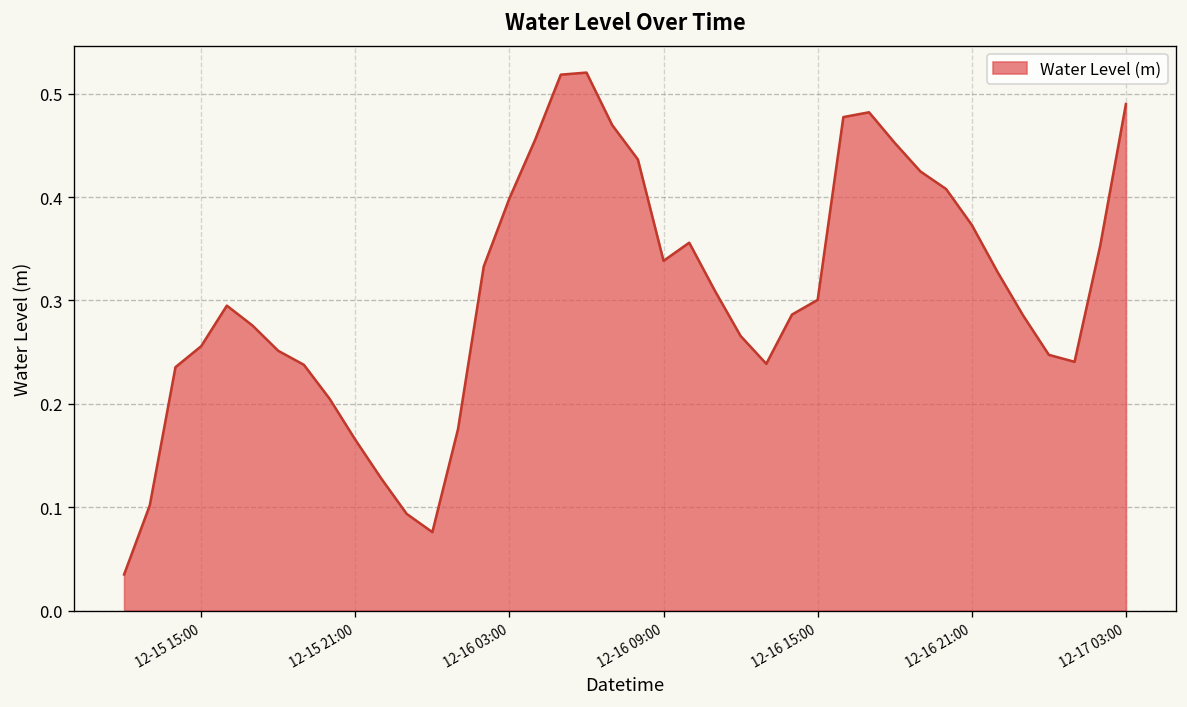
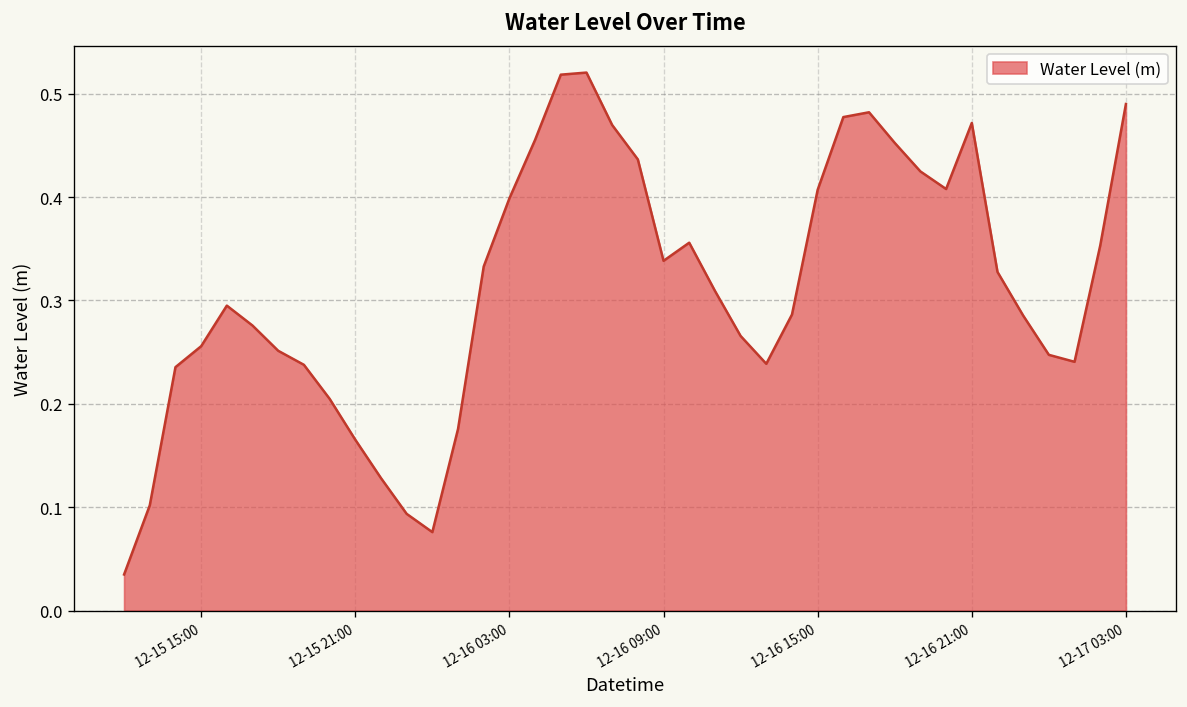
12-16 15:00: 0.30 -> 0.41
12-16 21:00: 0.37 -> 0.47
